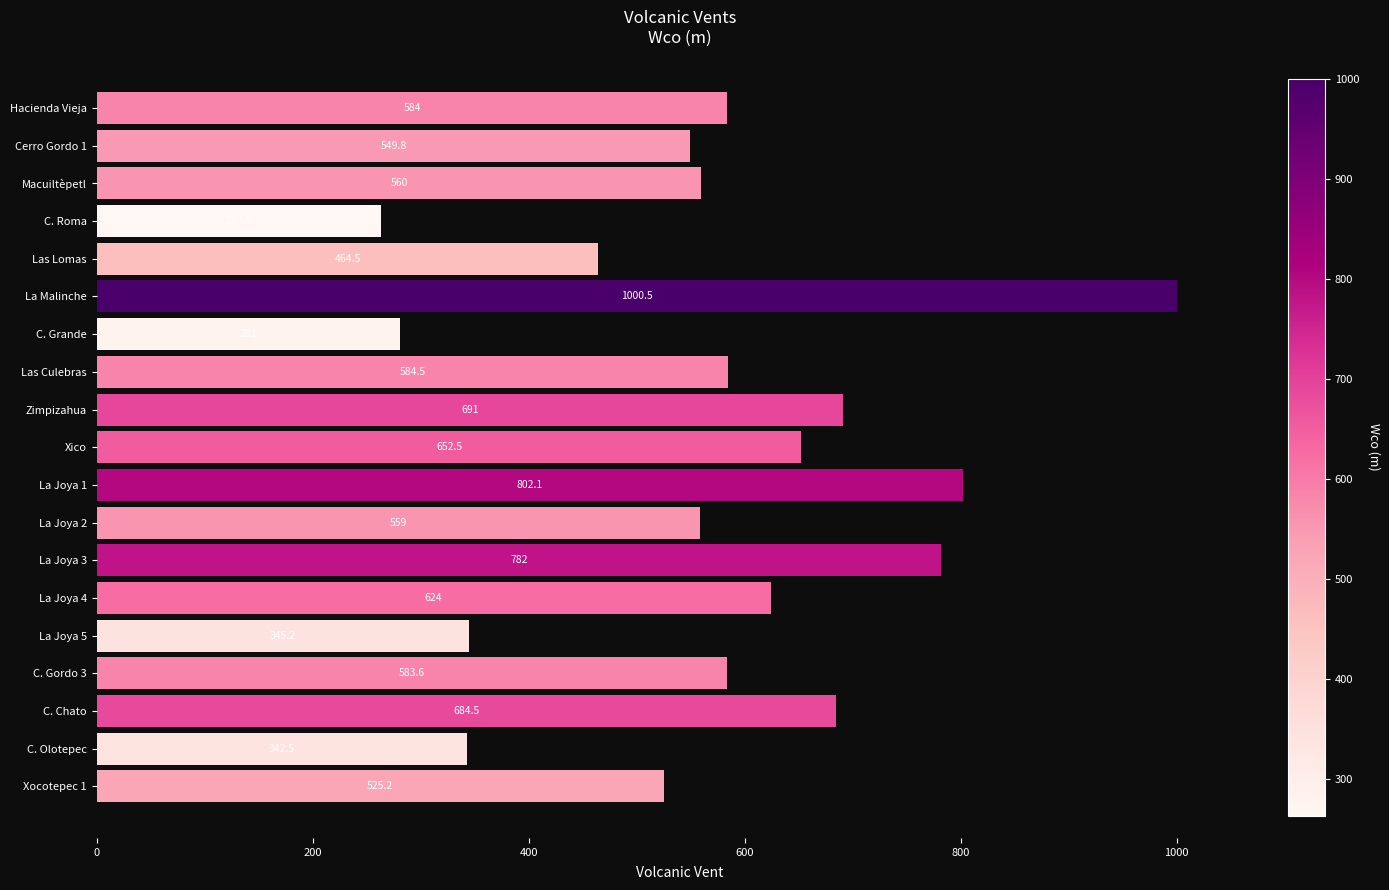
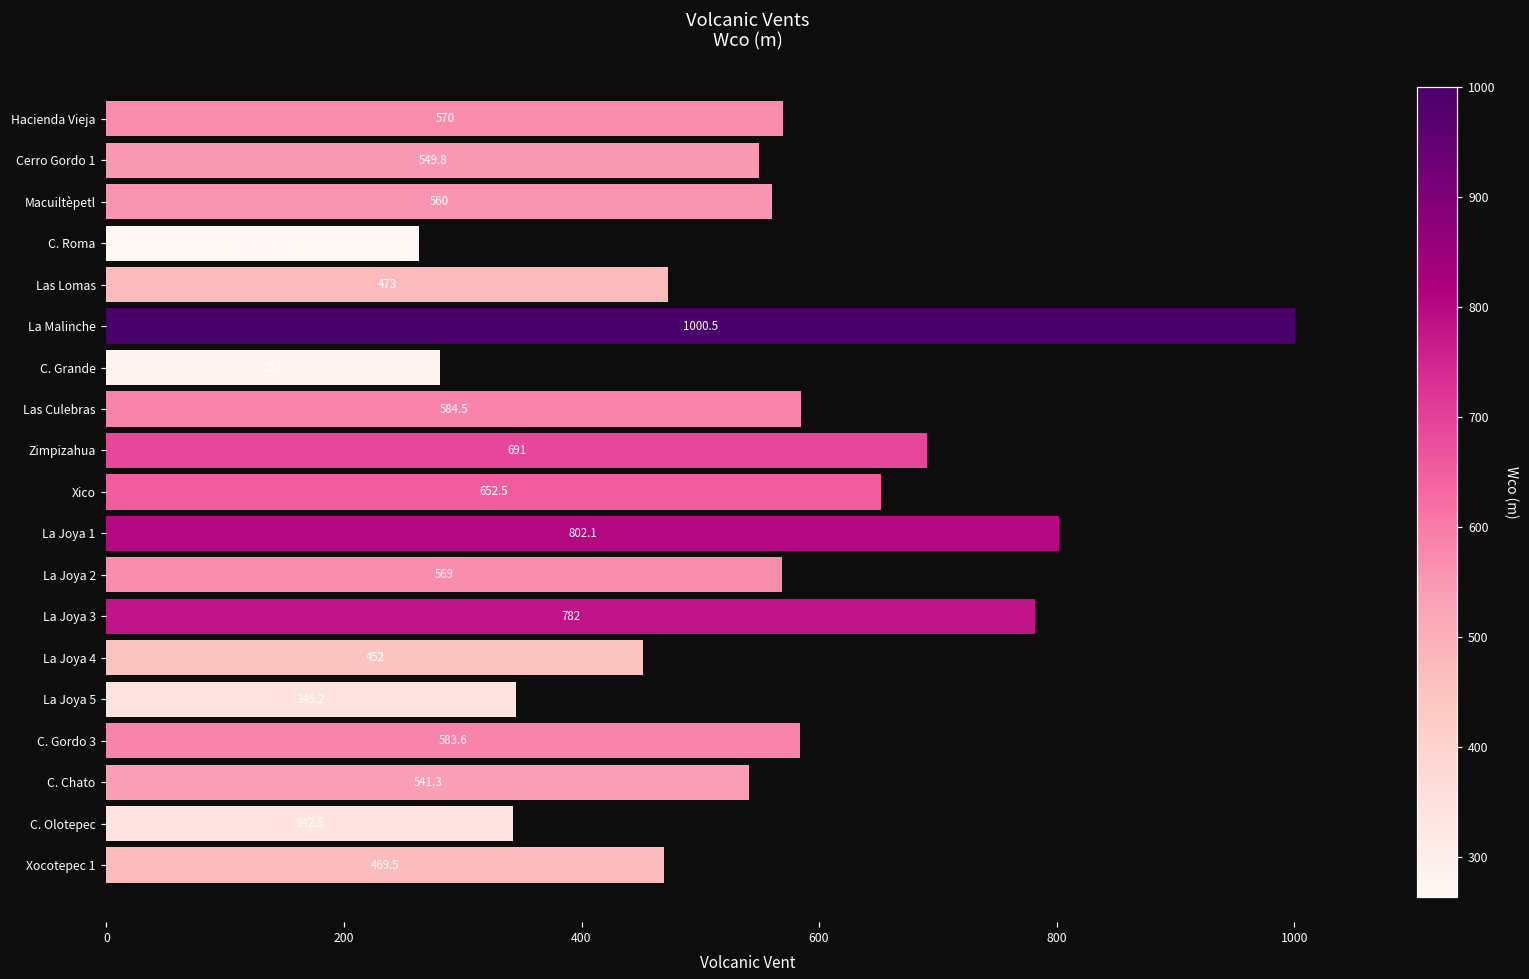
Hacienda Vieja: 584 -> 570
Las Lomas: 464.5 -> 473
La Joya 2: 559 -> 569
La Joya 4: 624 -> 452
C. Chato: 684.5 -> 541.3
Xocotepec 1: 525.2 -> 469.5
